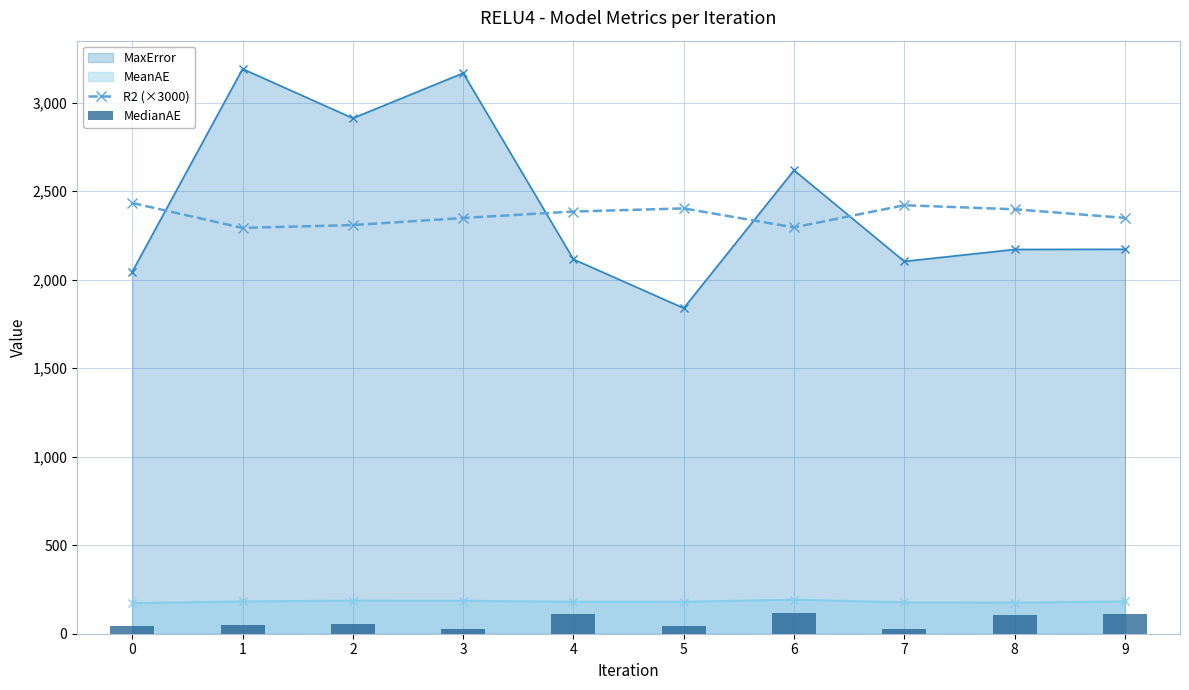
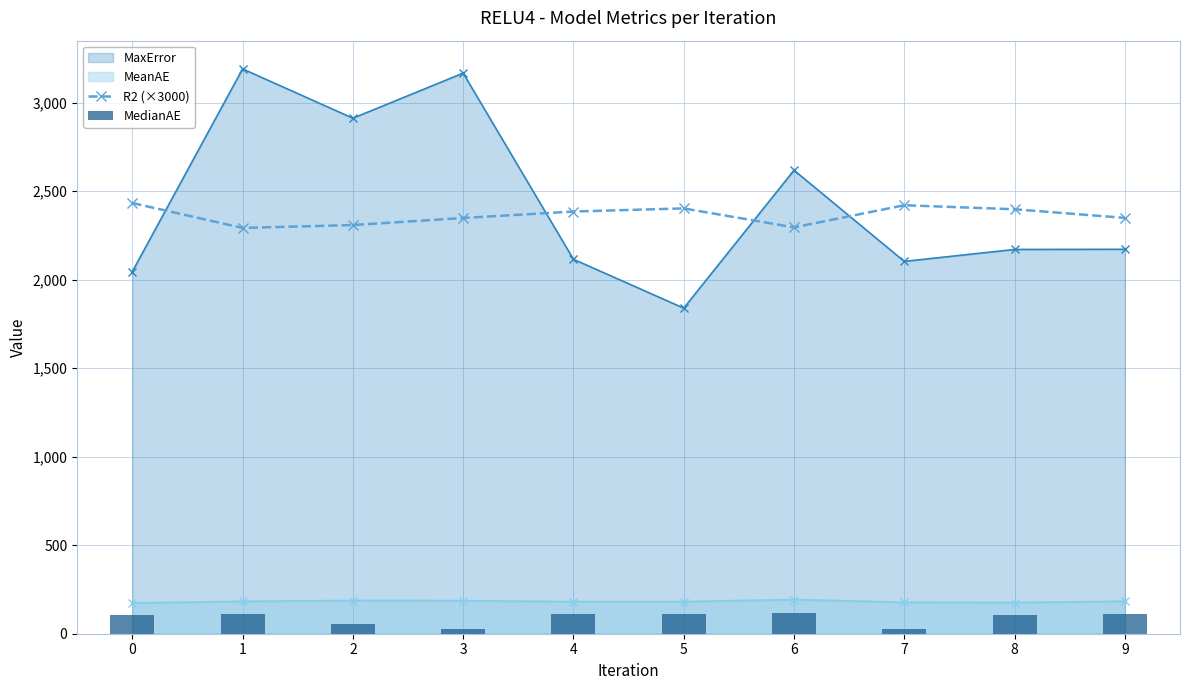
MedianAE, 0: 40 -> 110
MedianAE, 1: 50 -> 110
MedianAE, 5: 40 -> 110
